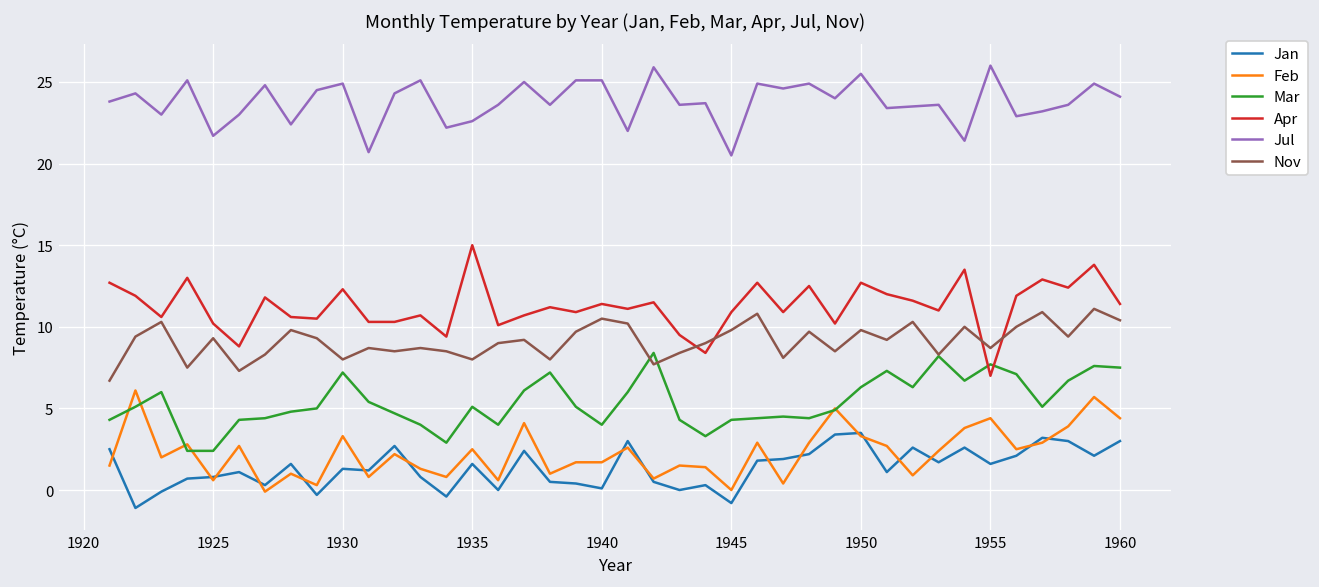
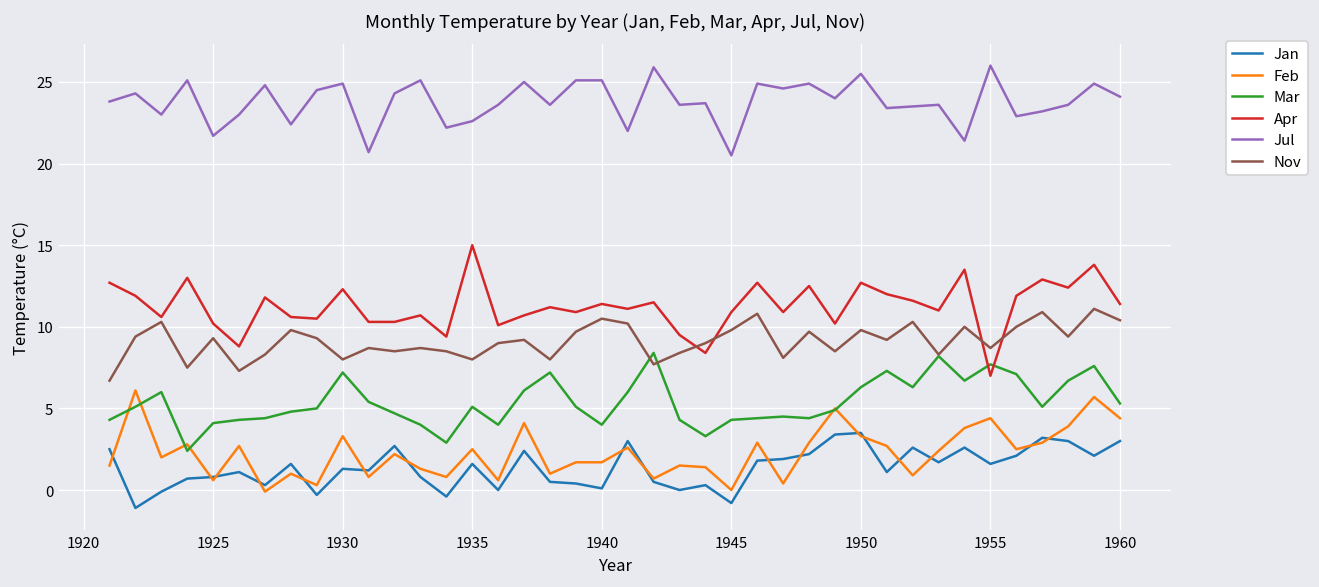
Mar, 1925: 2.4 -> 4.1
Mar, 1960: 7.5 -> 5.3
